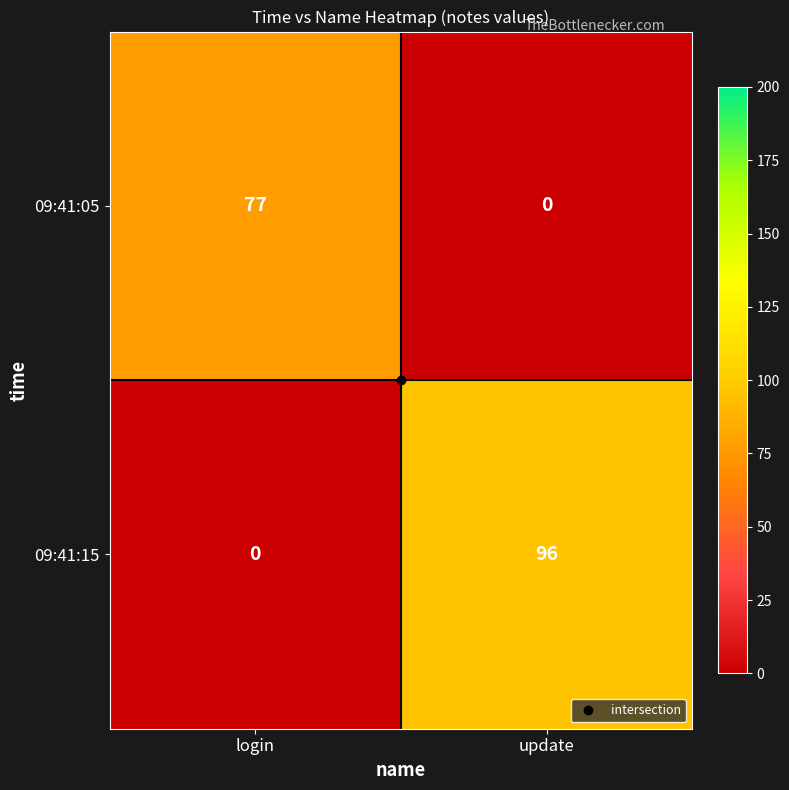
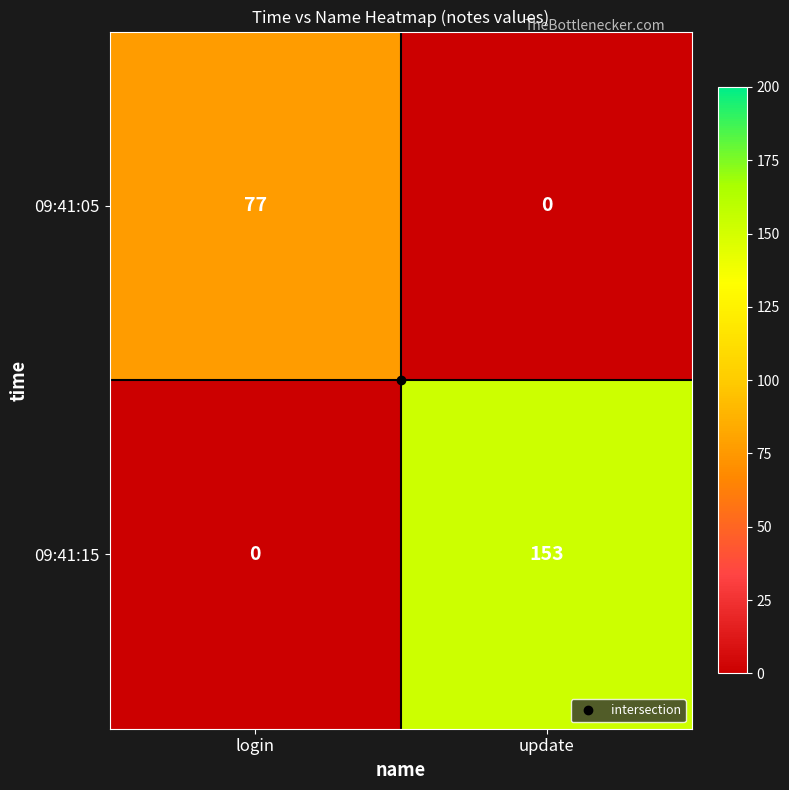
09:41:15, update: 96 -> 153
